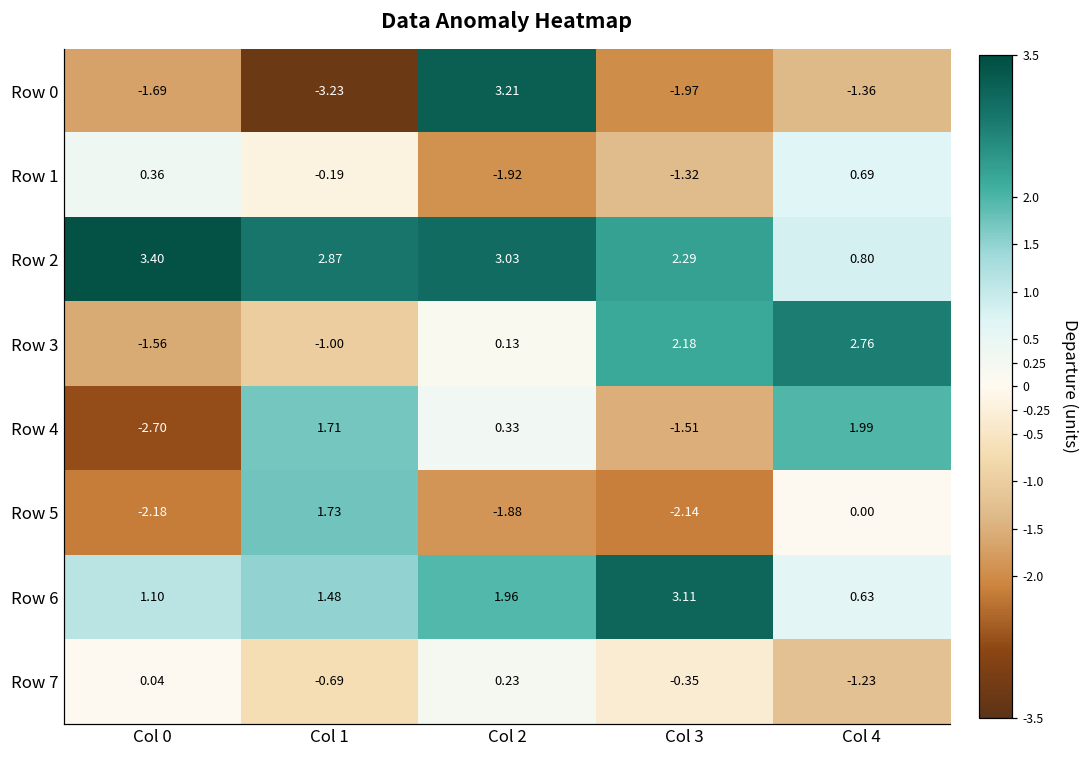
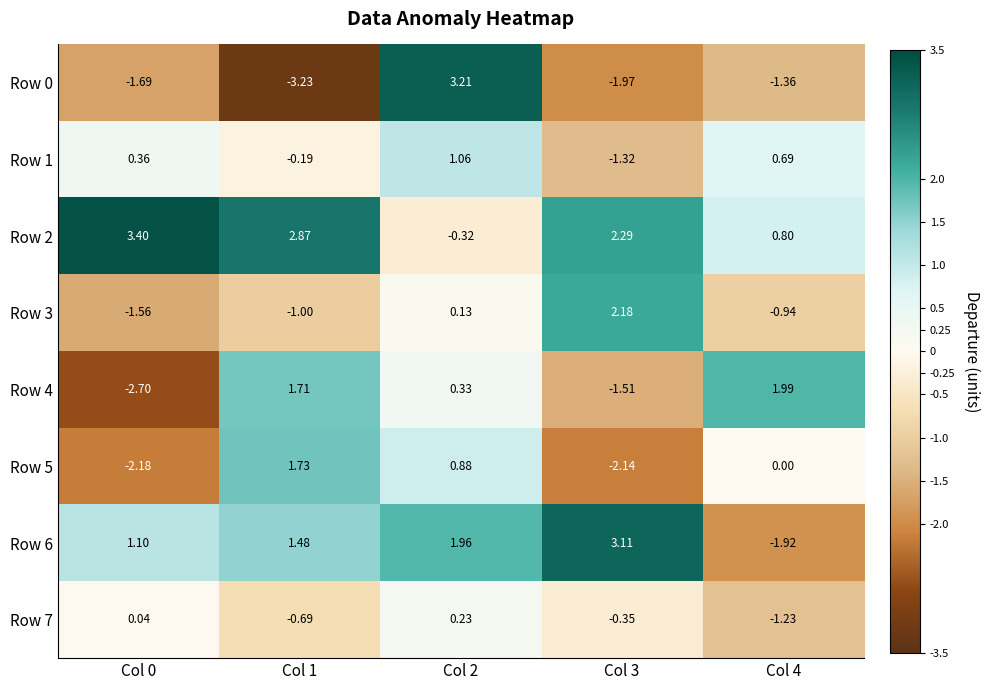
Row 1, Col 2: -1.92 -> 1.06
Row 2, Col 2: 3.03 -> -0.32
Row 3, Col 4: 2.76 -> -0.94
Row 5, Col 2: -1.88 -> 0.88
Row 6, Col 4: 0.63 -> -1.92
